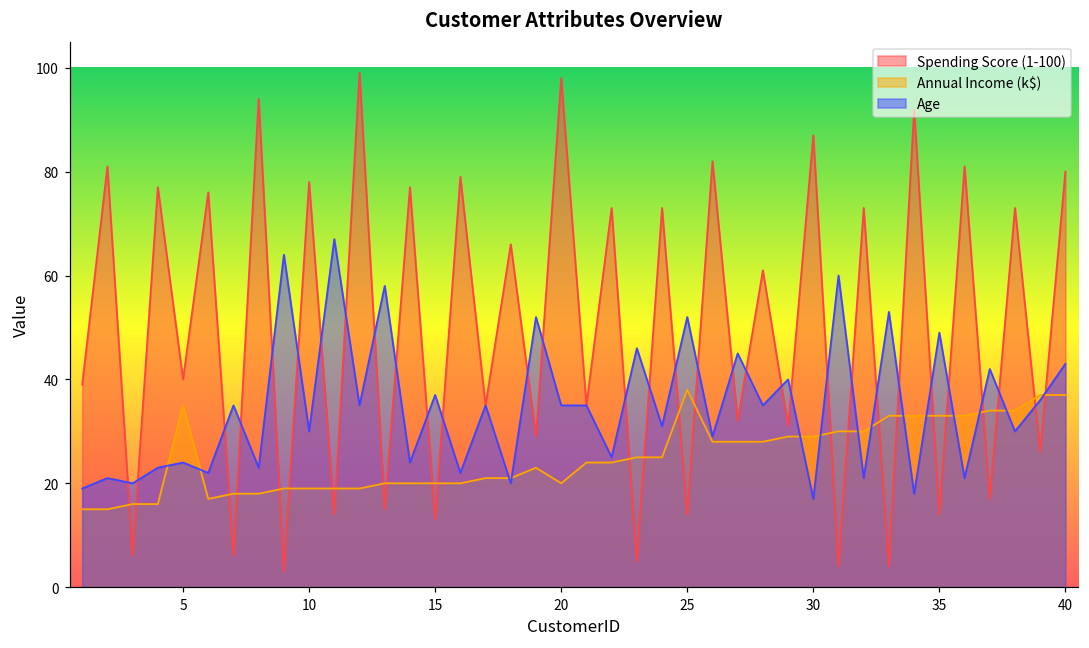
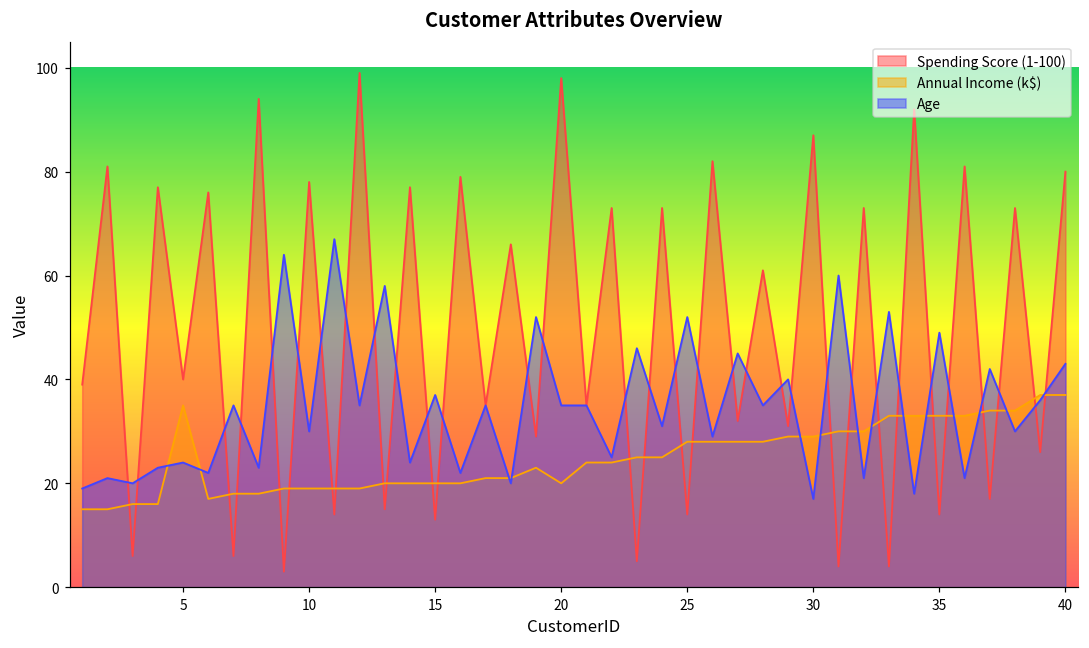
Annual Income (k$), 25: 38 -> 28
